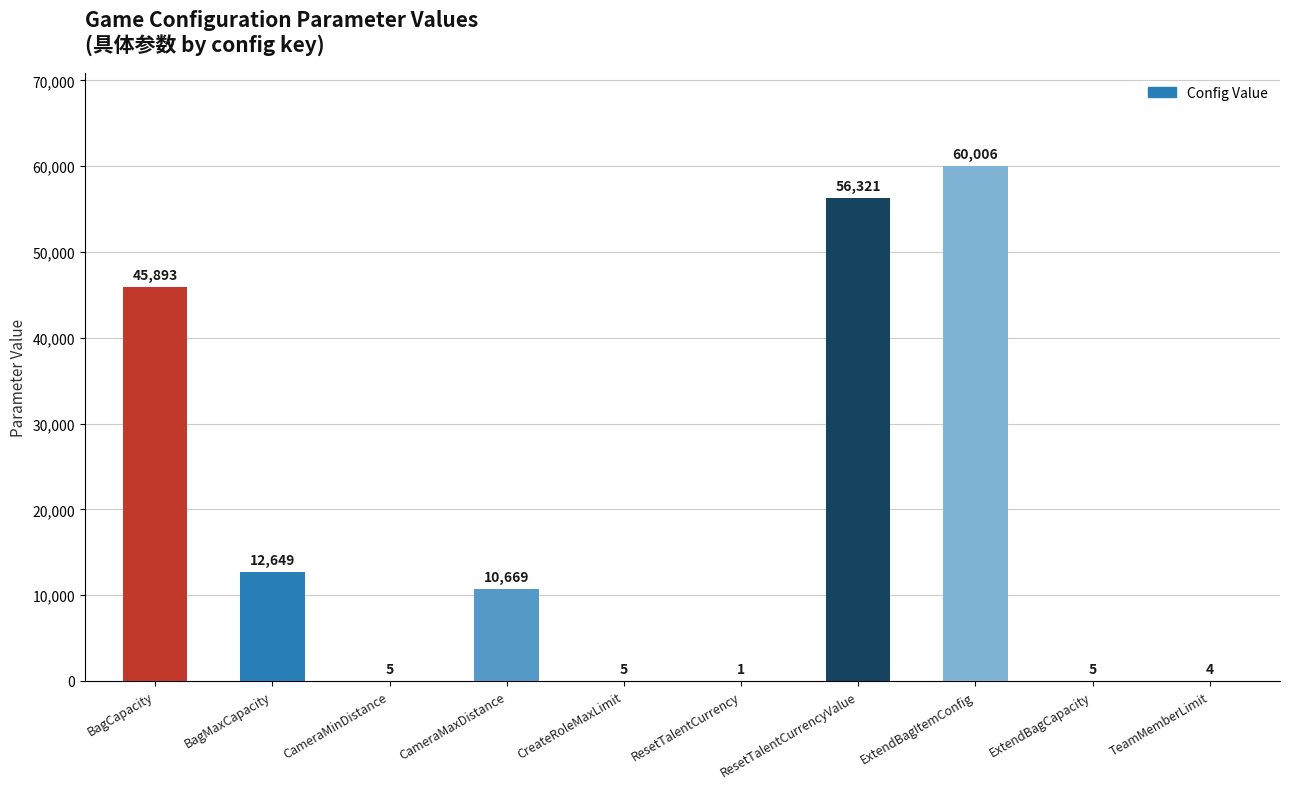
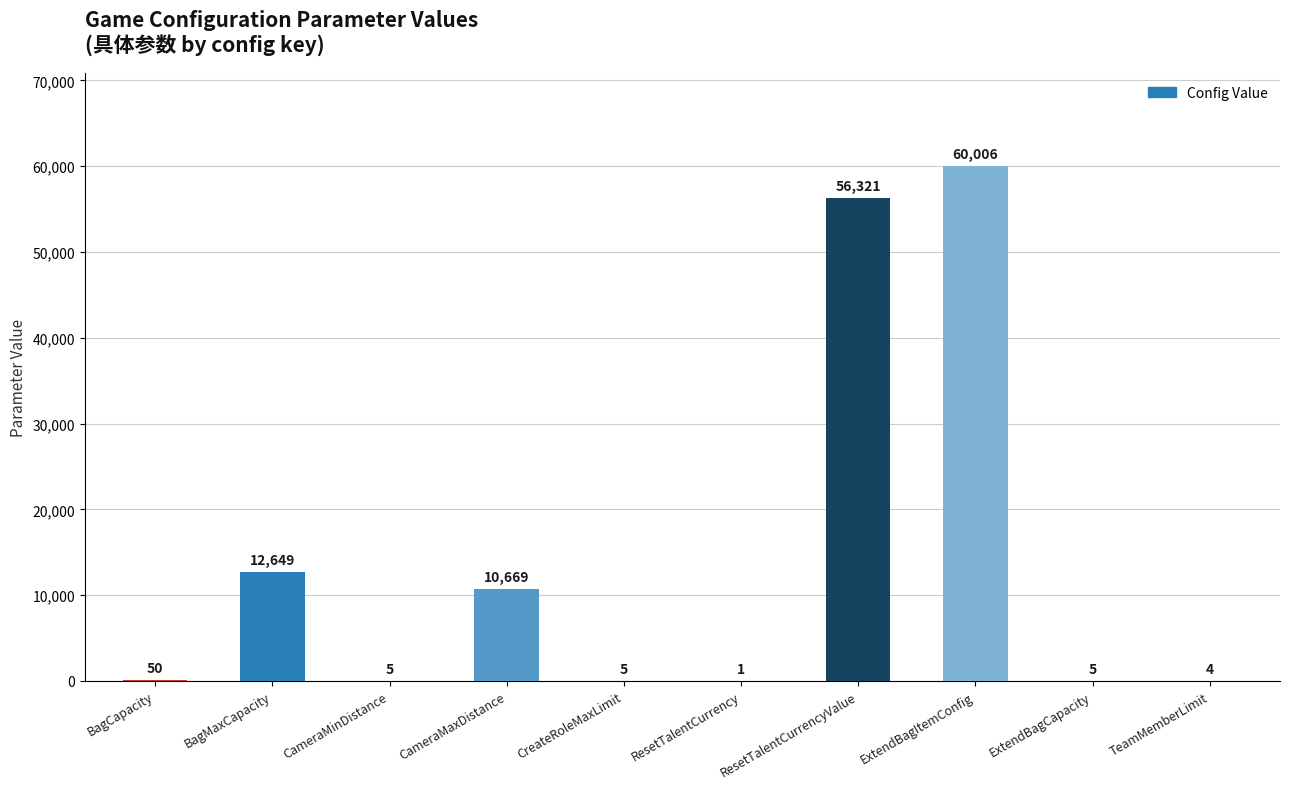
BagCapacity: 45,893 -> 50
